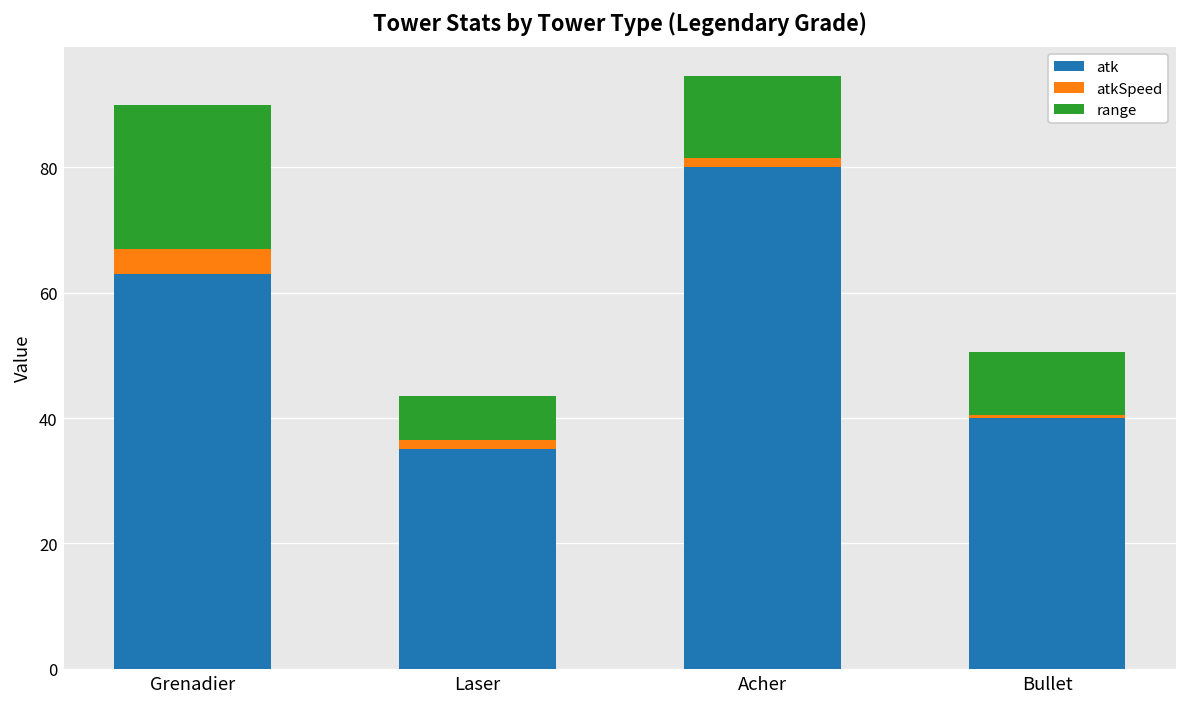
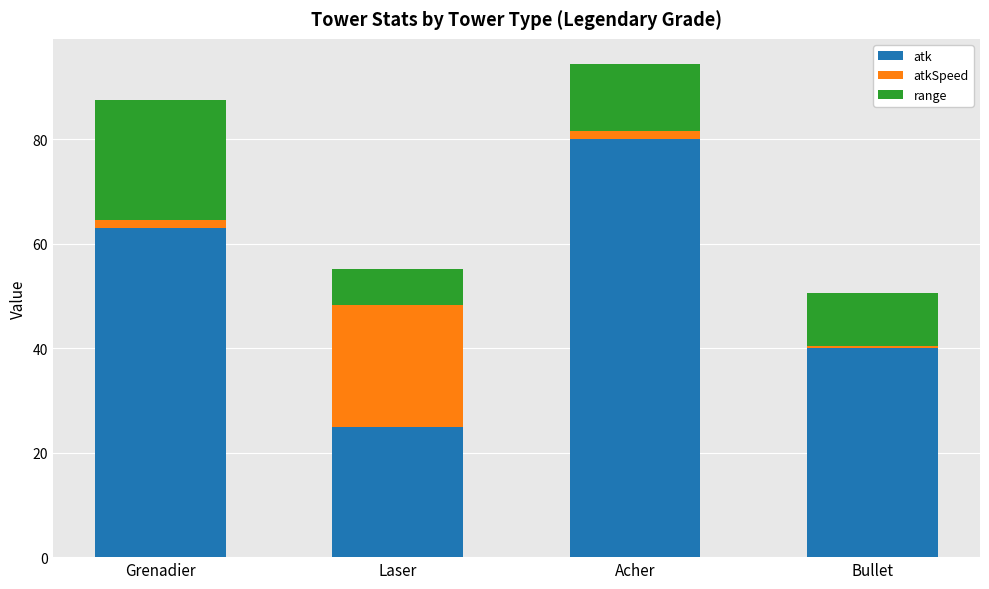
atkSpeed, Grenadier: 4 -> 2
atk, Laser: 35 -> 25
atkSpeed, Laser: 2 -> 23
